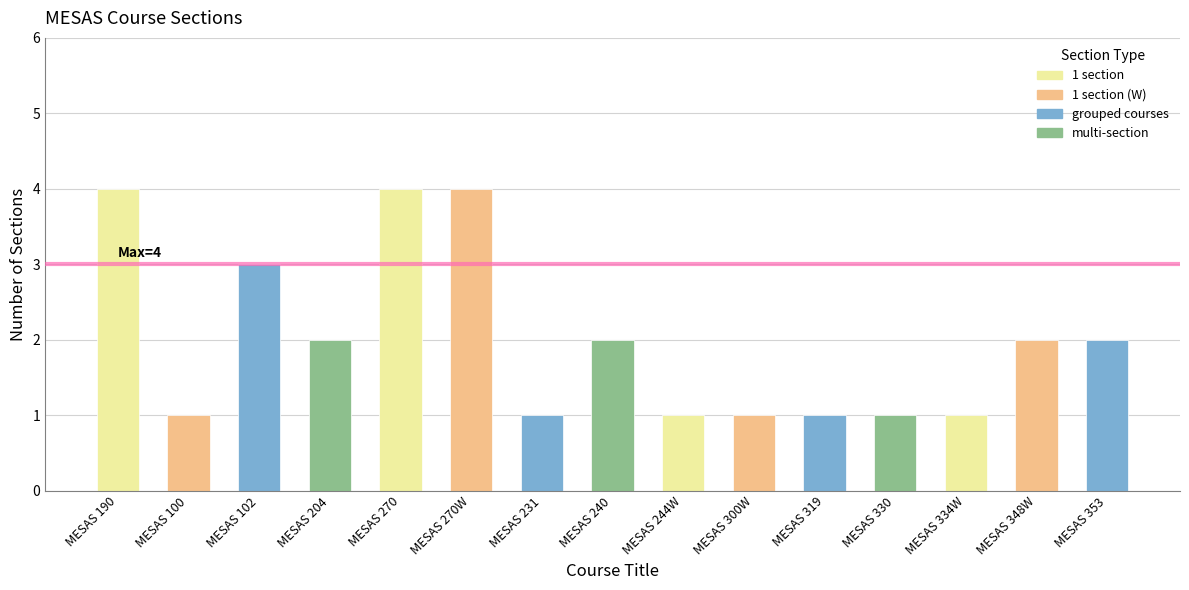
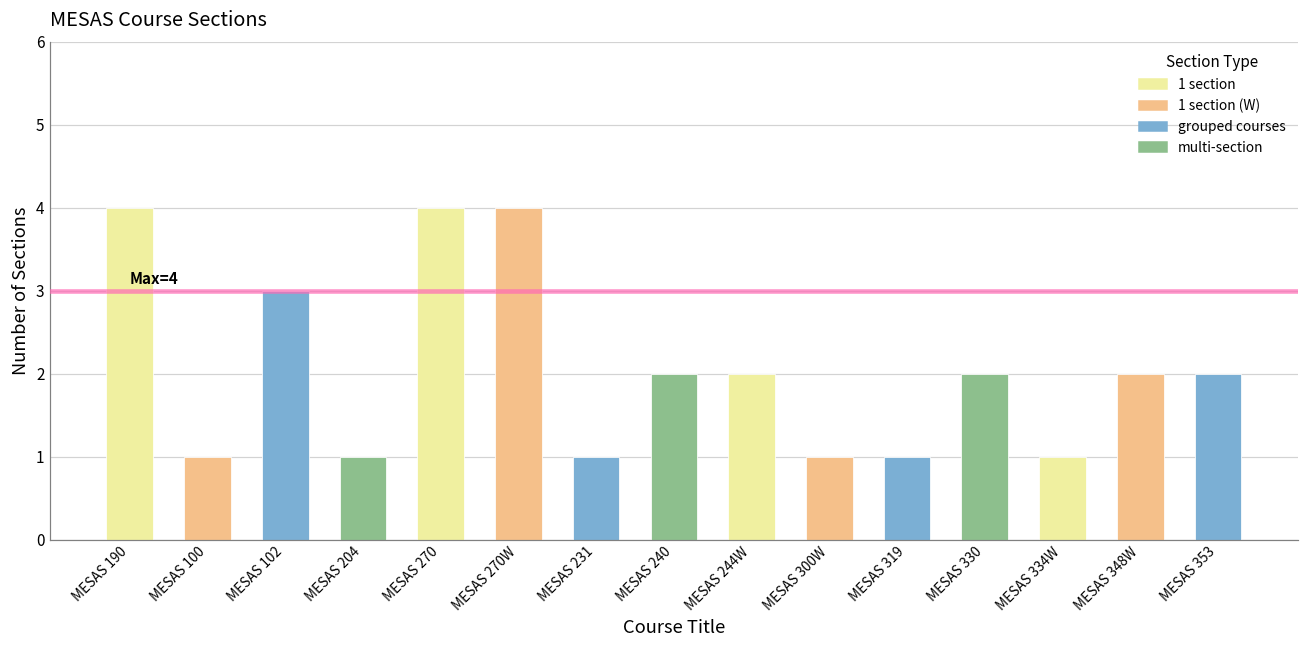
MESAS 204: 2 -> 1
MESAS 244W: 1 -> 2
MESAS 330: 1 -> 2
